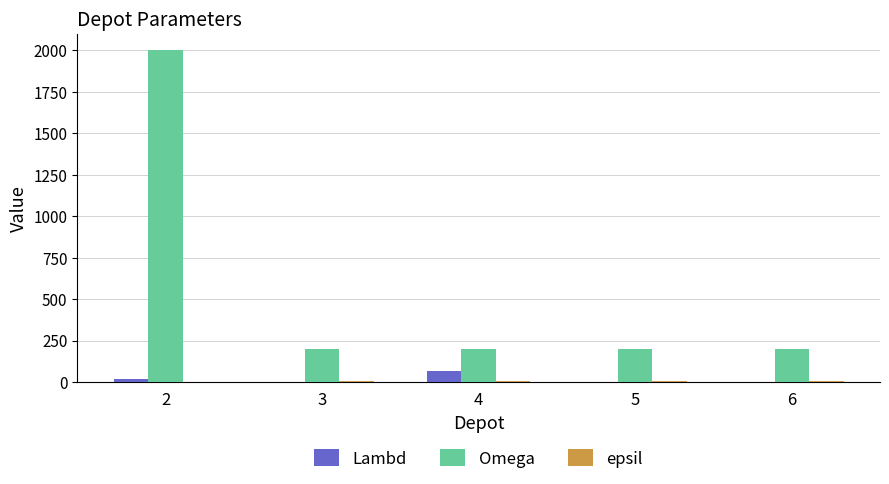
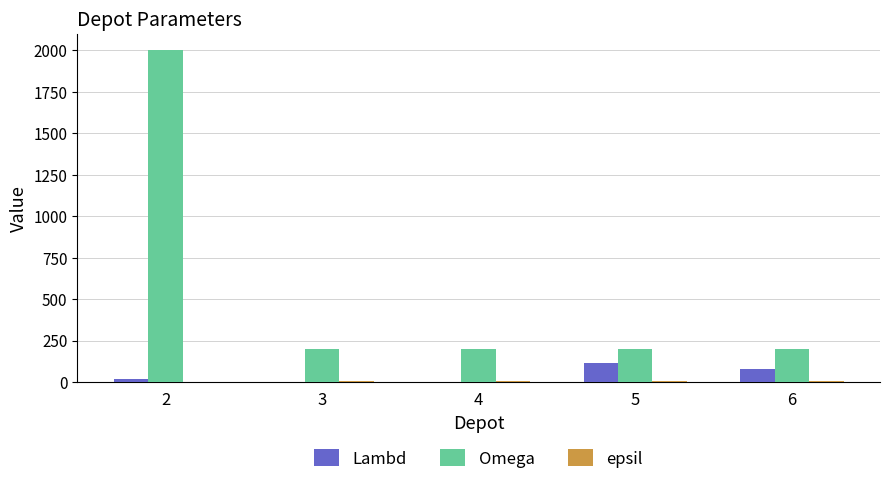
Lambd, 4: 70 -> 0
Lambd, 5: 0 -> 110
Lambd, 6: 0 -> 80
